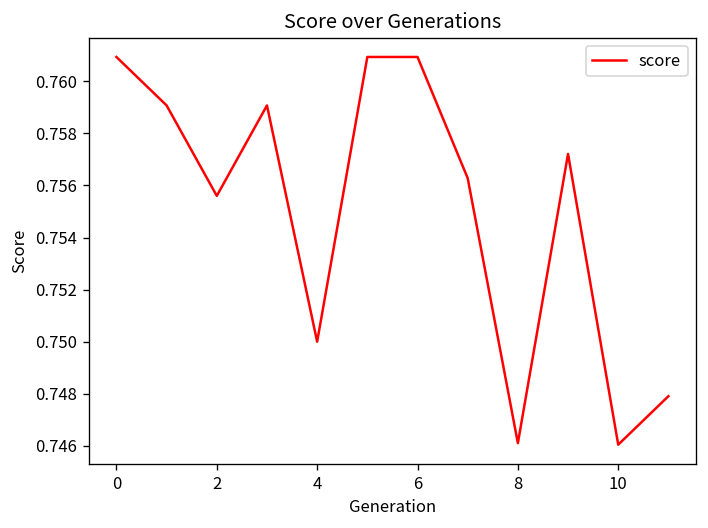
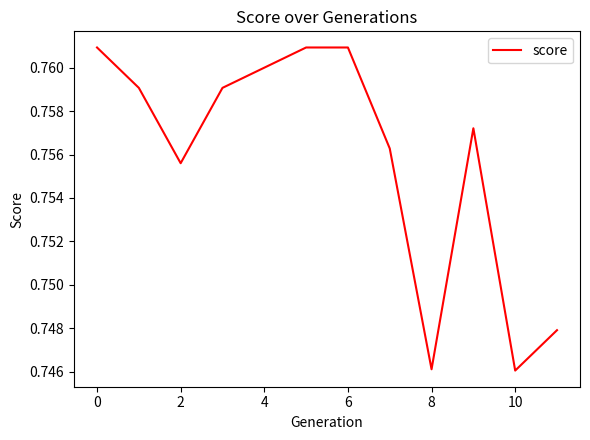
4: 0.75 -> 0.76
